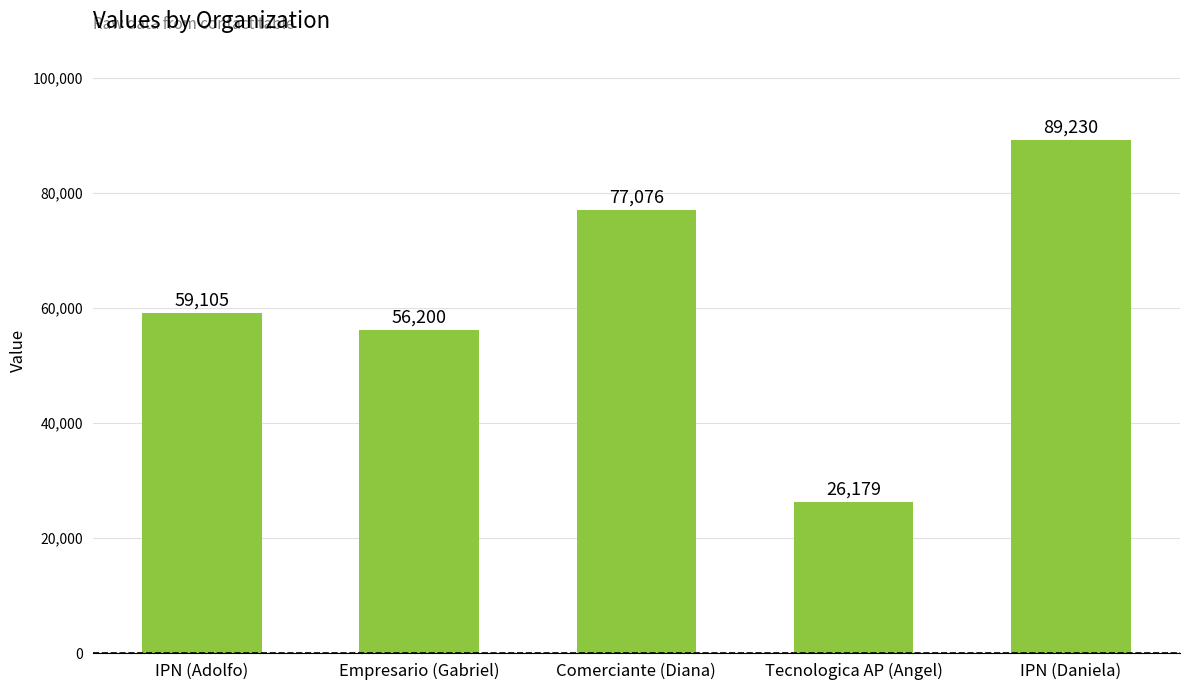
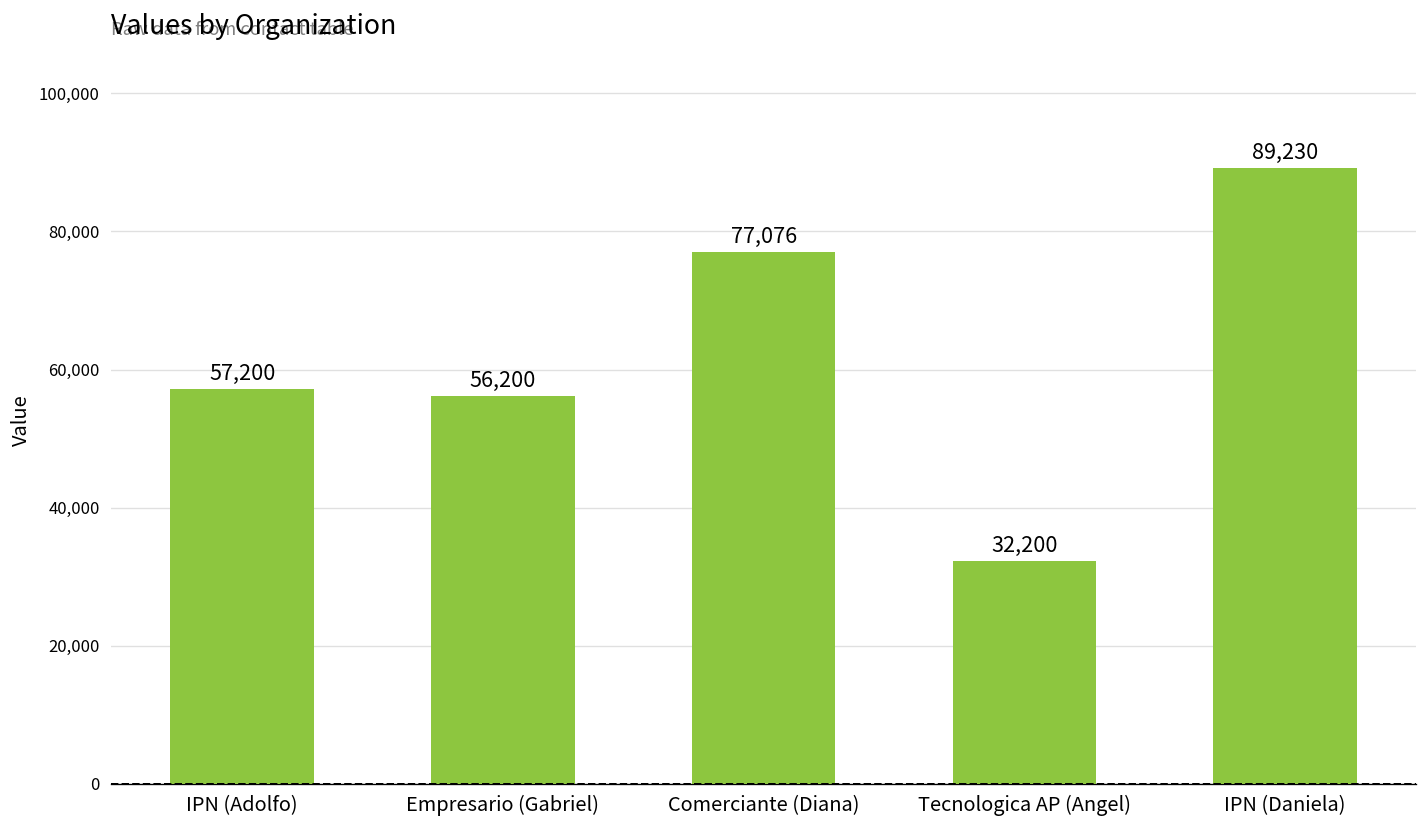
IPN (Adolfo): 59,105 -> 57,200
Tecnologica AP (Angel): 26,179 -> 32,200
